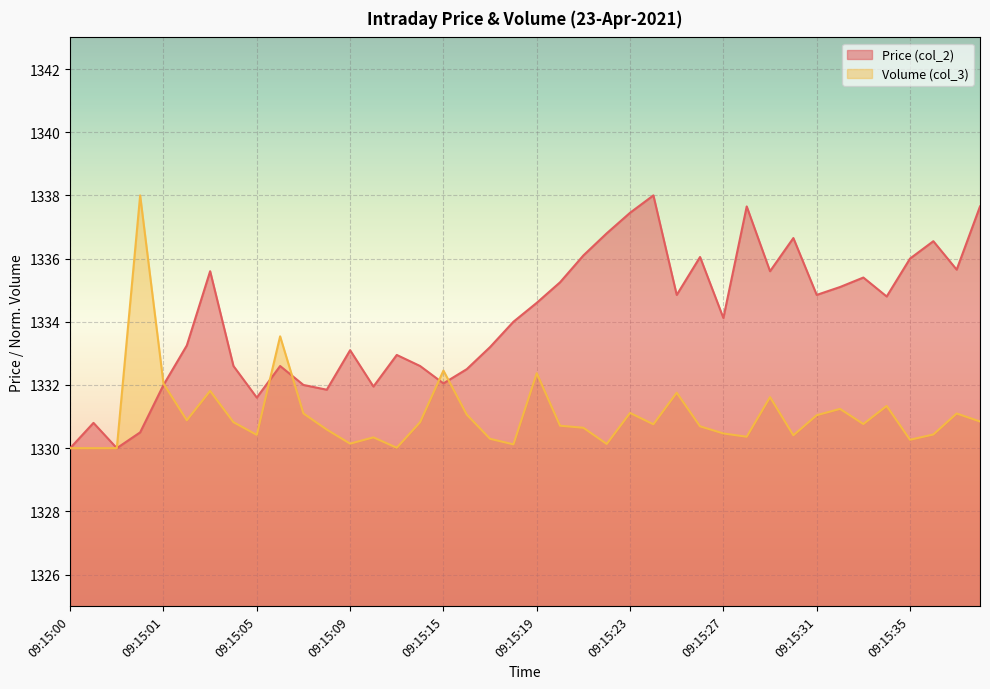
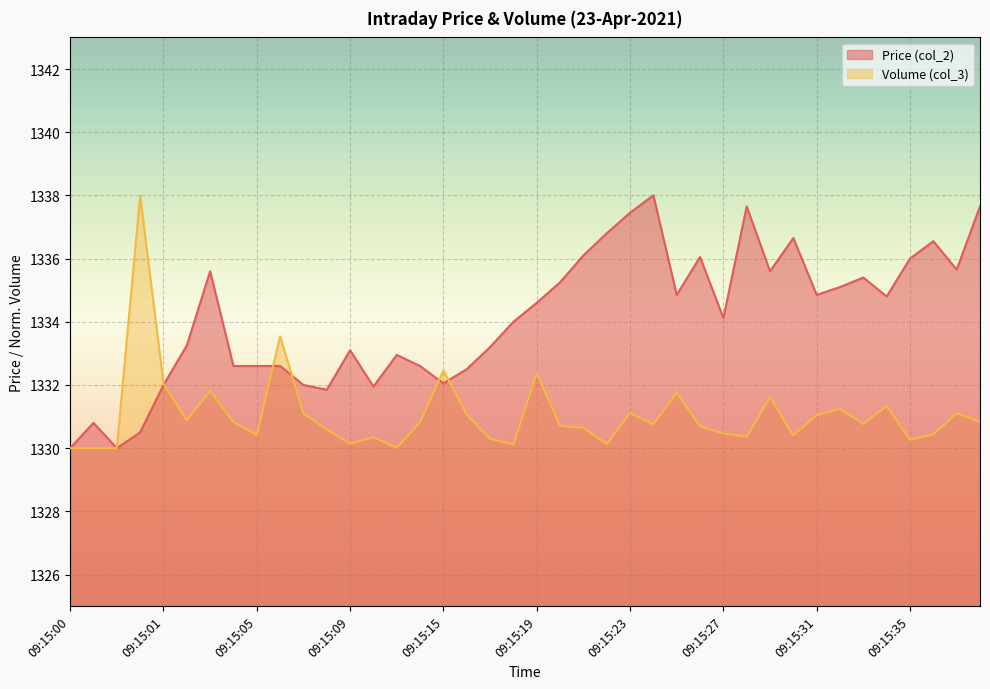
Price (col_2), 09:15:05: 1331.6 -> 1332.6
